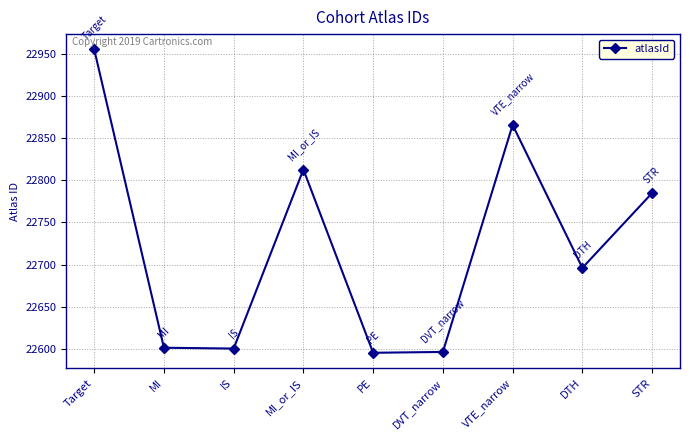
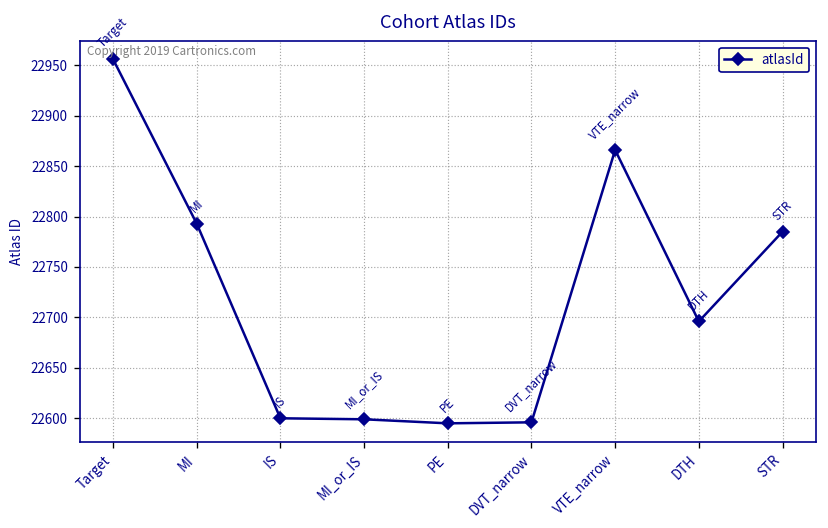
MI: 22600 -> 22790
MI_or_IS: 22810 -> 22600
